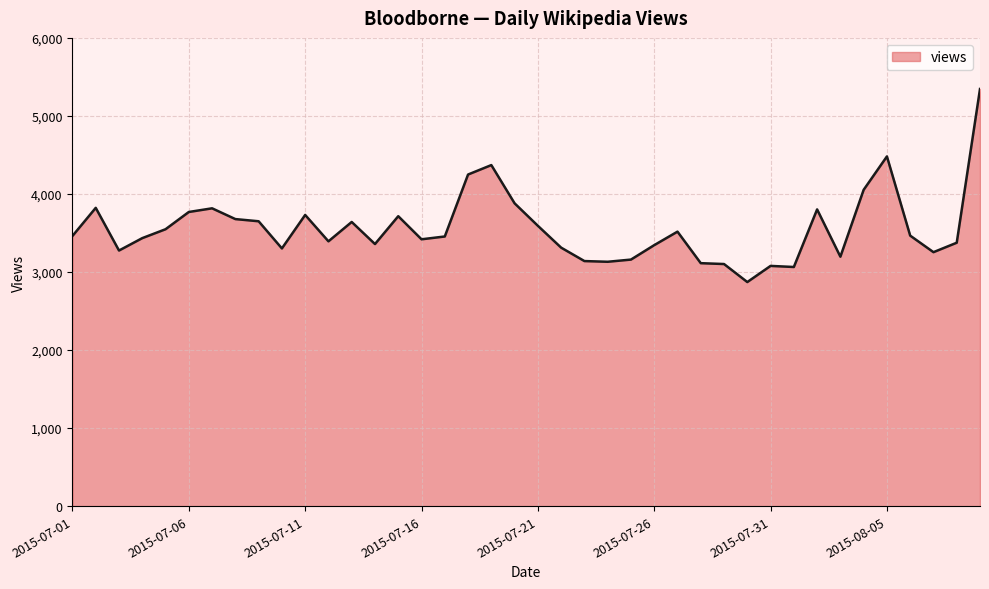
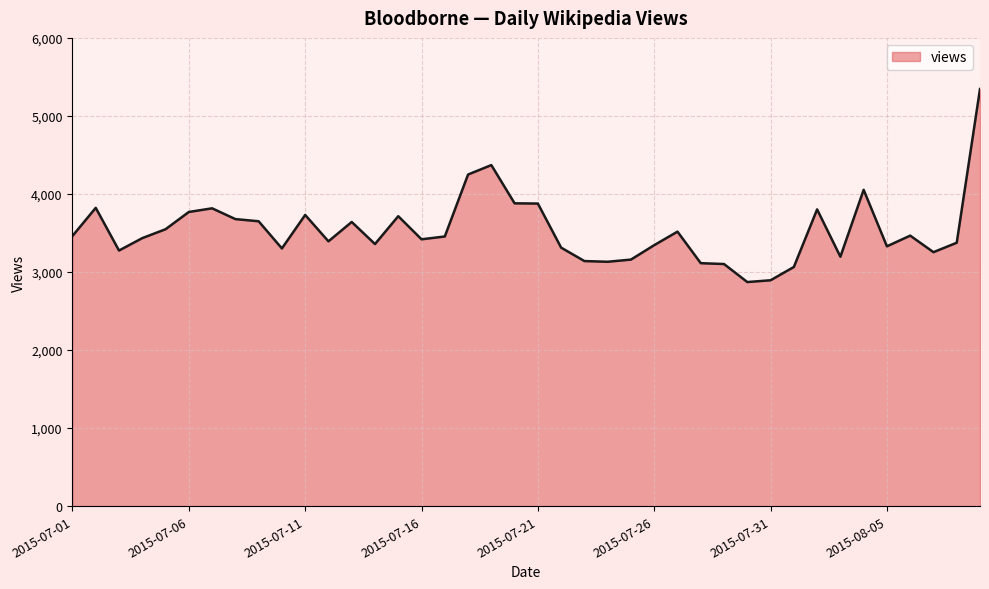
2015-07-21: 3,600 -> 3,900
2015-07-31: 3,100 -> 2,900
2015-08-05: 4,500 -> 3,300
